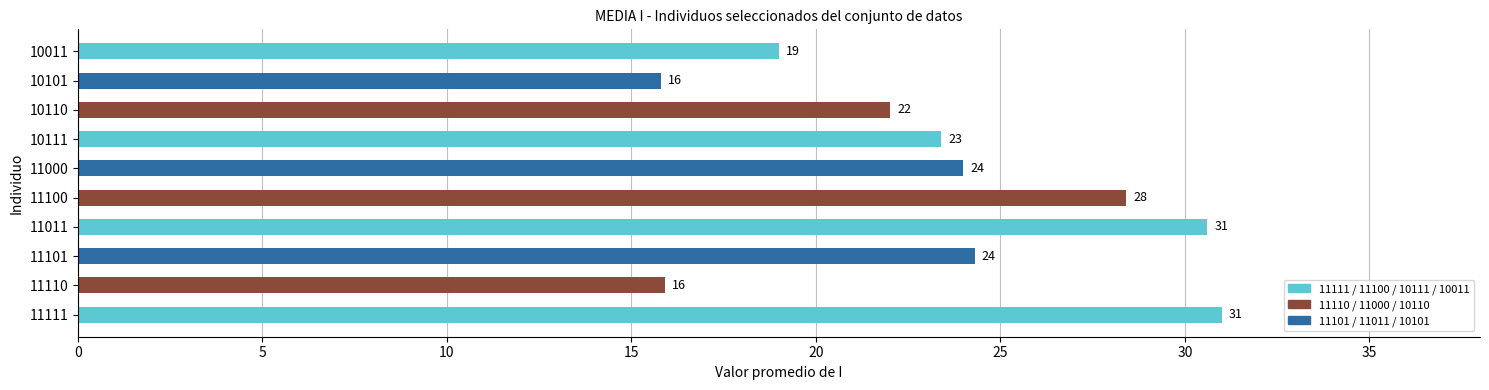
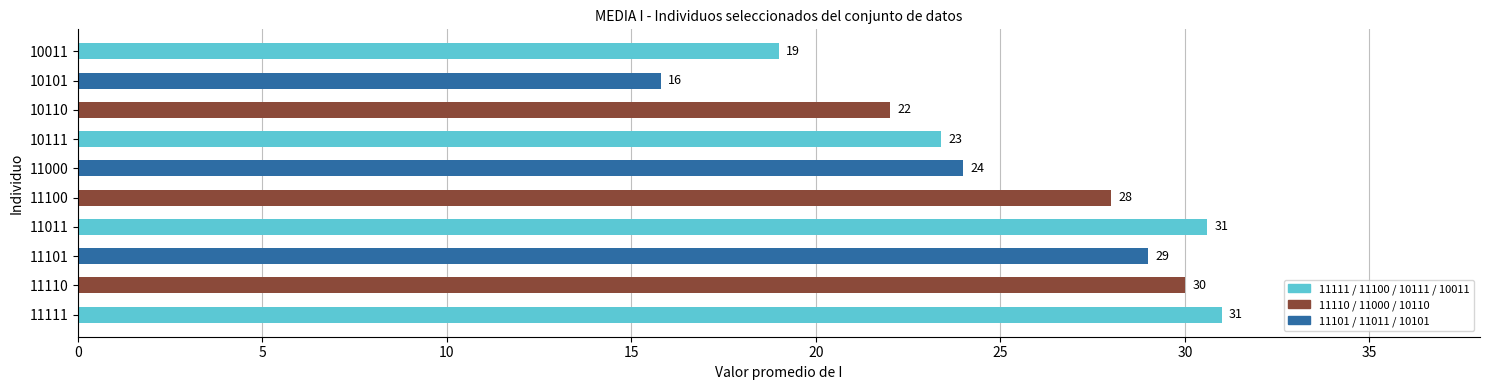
11100: 28.4 -> 28.0
11101: 24 -> 29
11110: 16 -> 30
